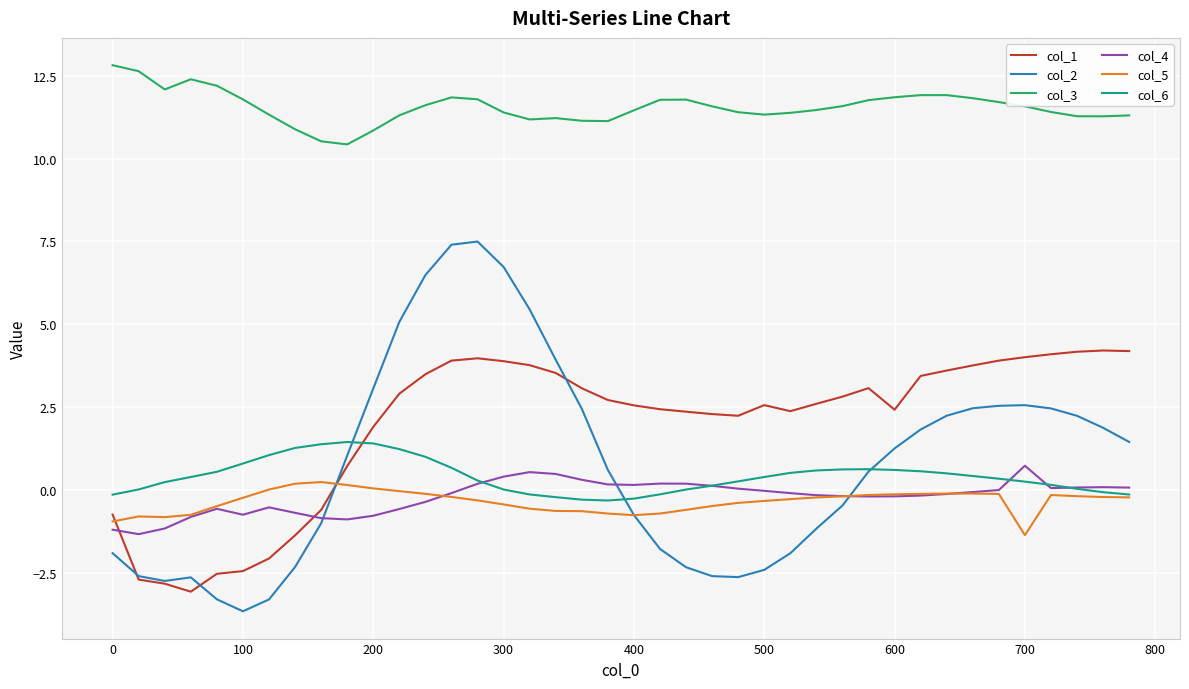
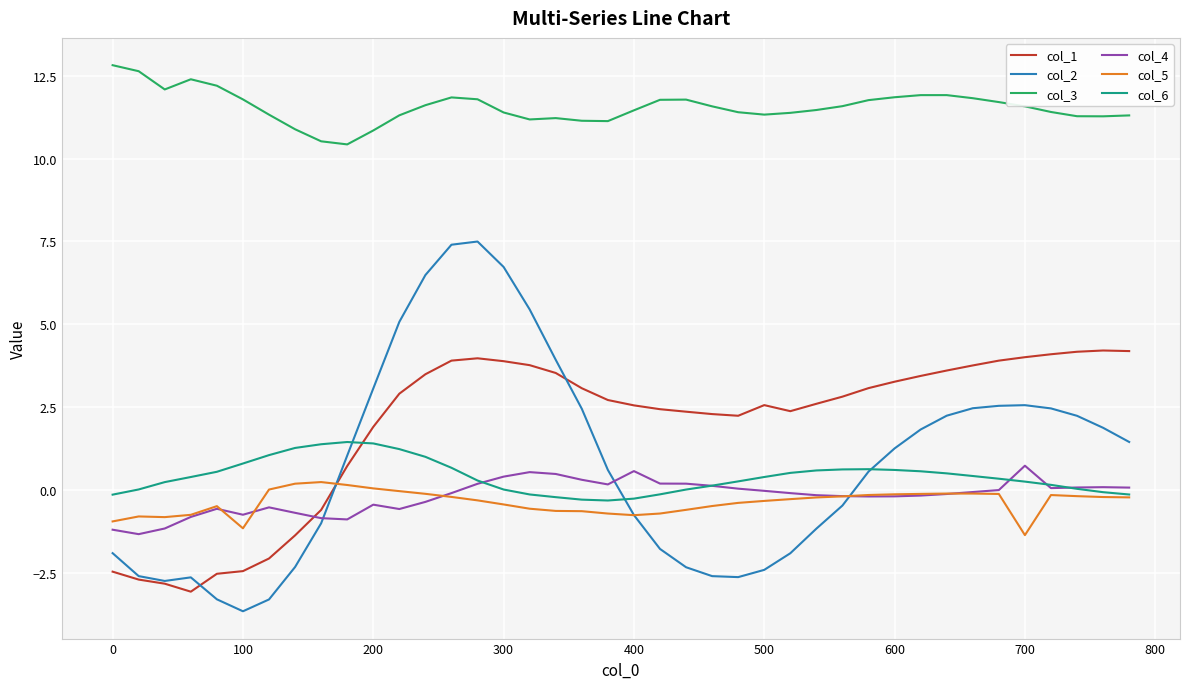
col_1, 0: -0.7 -> -2.5
col_5, 100: -0.2 -> -1.2
col_4, 200: -0.8 -> -0.4
col_4, 400: 0.1 -> 0.6
col_1, 600: 2.4 -> 3.3
